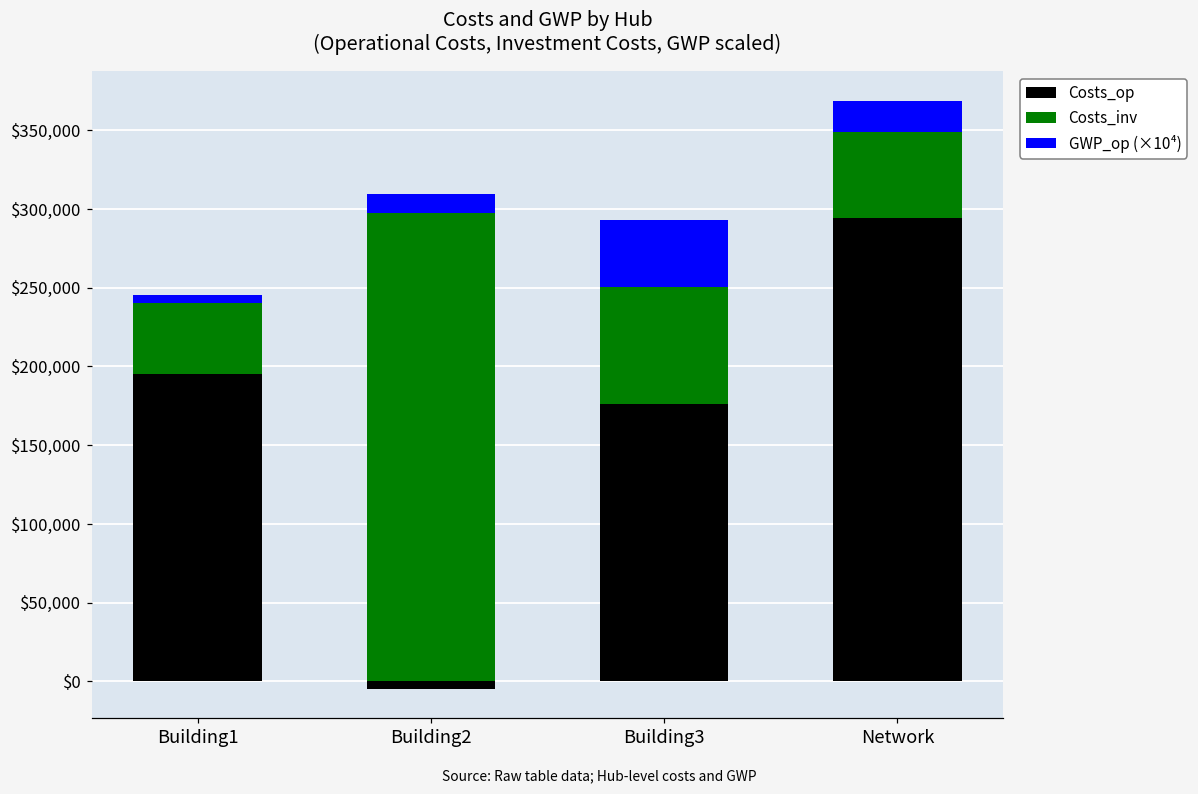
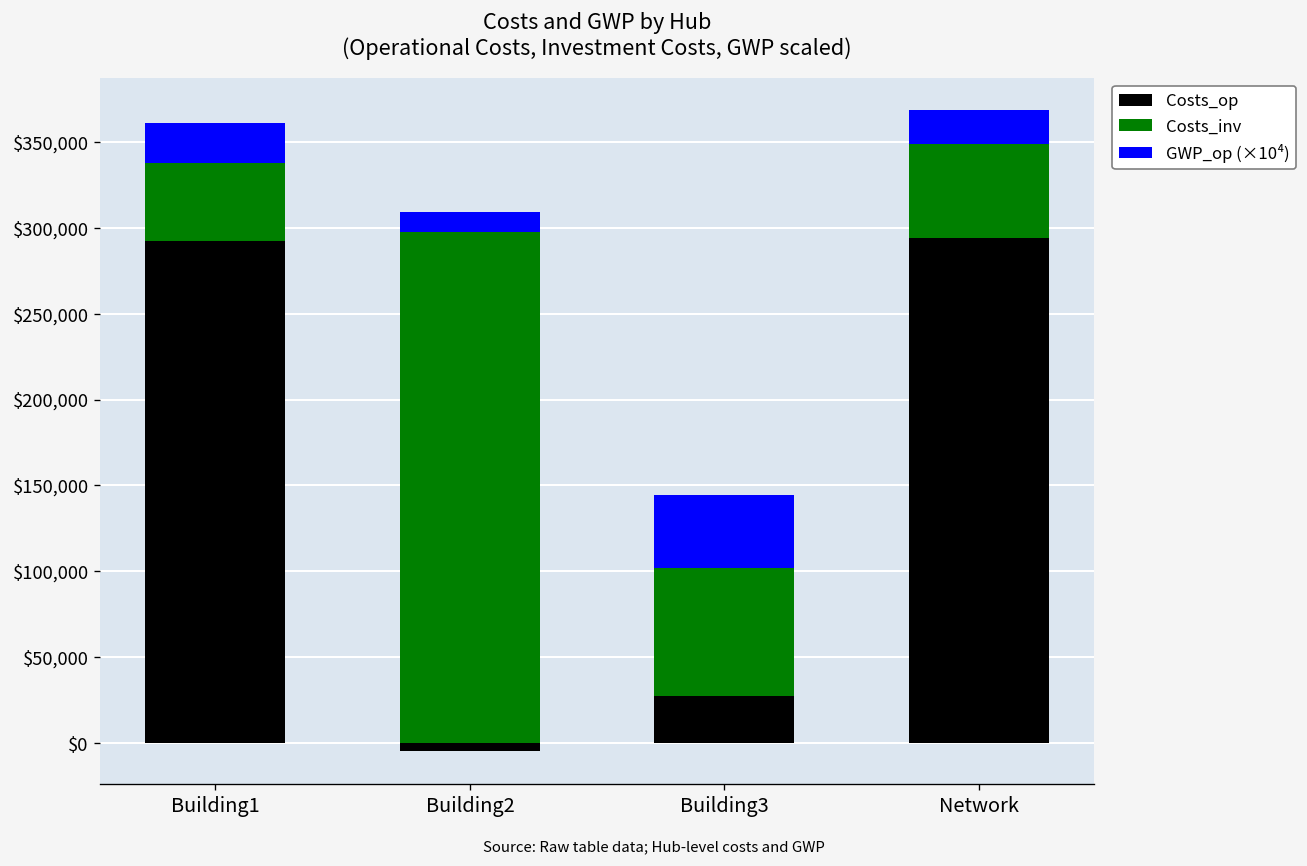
Costs_op, Building1: $195,000 -> $293,000
GWP_op (×10⁴), Building1: $5,000 -> $23,000
Costs_op, Building3: $176,000 -> $28,000
